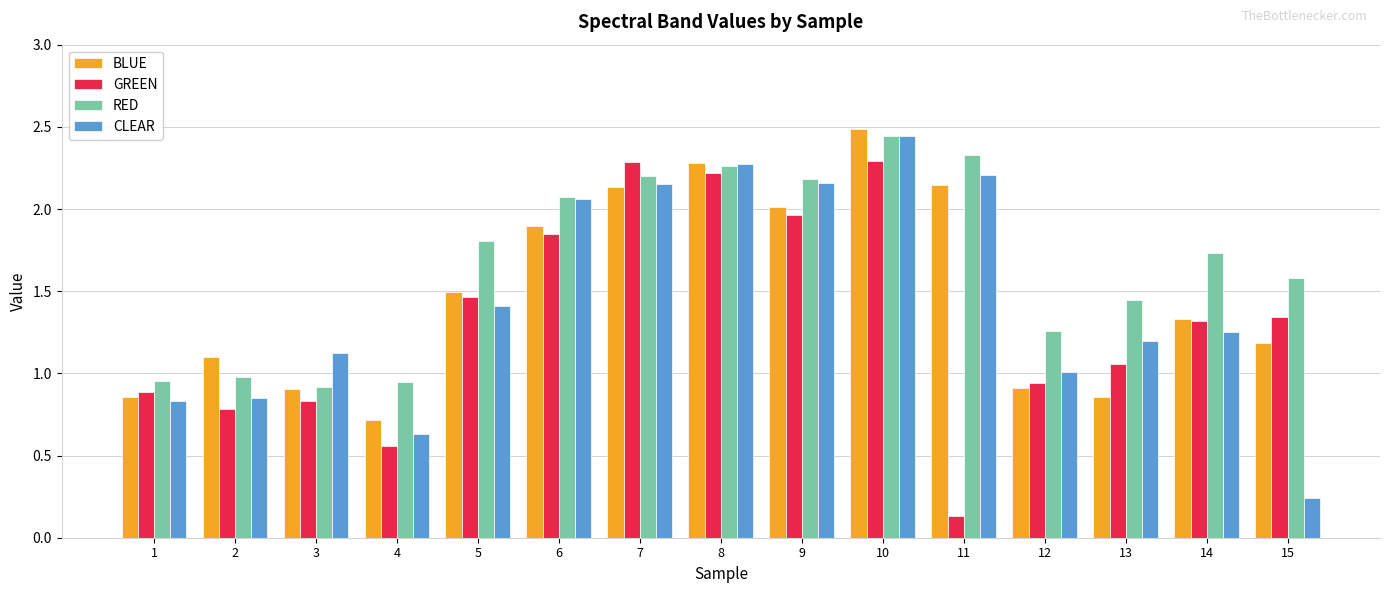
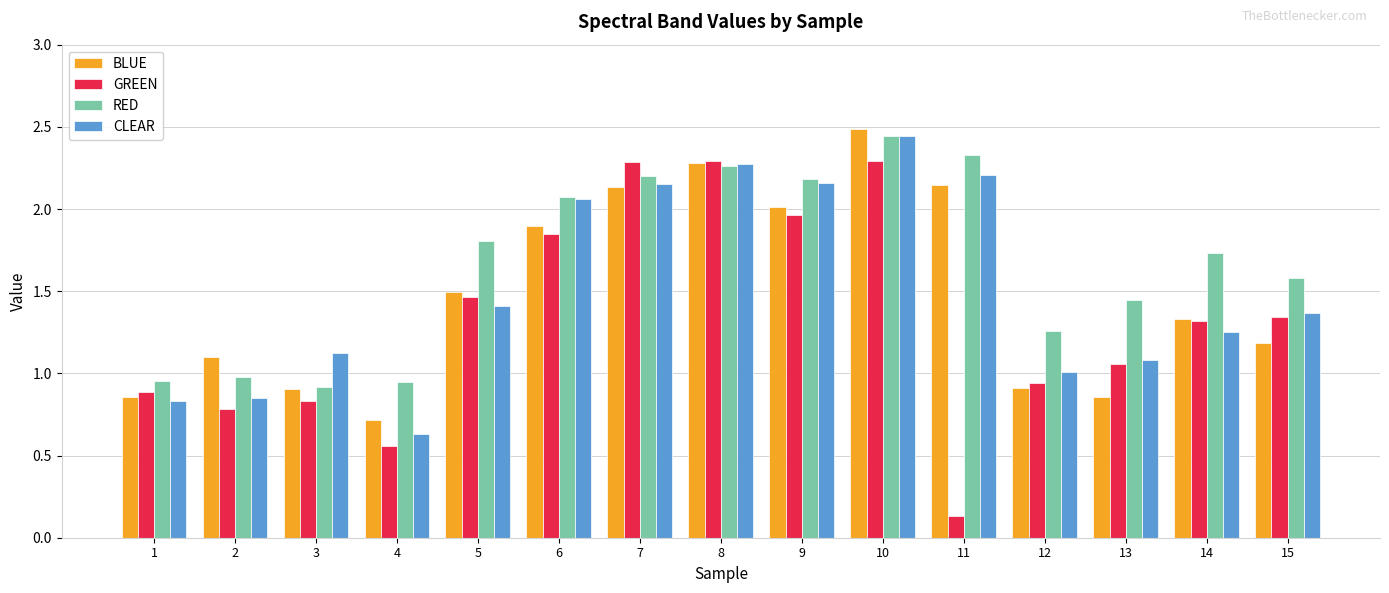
GREEN, 8: 2.22 -> 2.29
CLEAR, 13: 1.20 -> 1.08
CLEAR, 15: 0.24 -> 1.37
